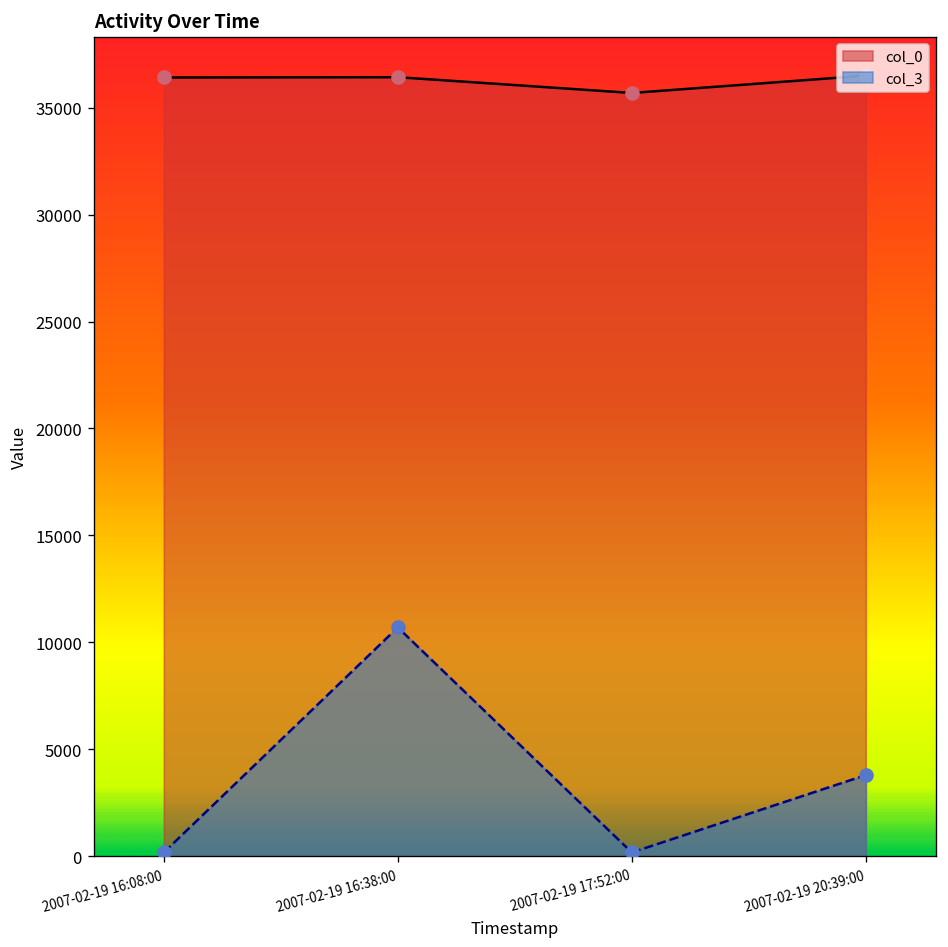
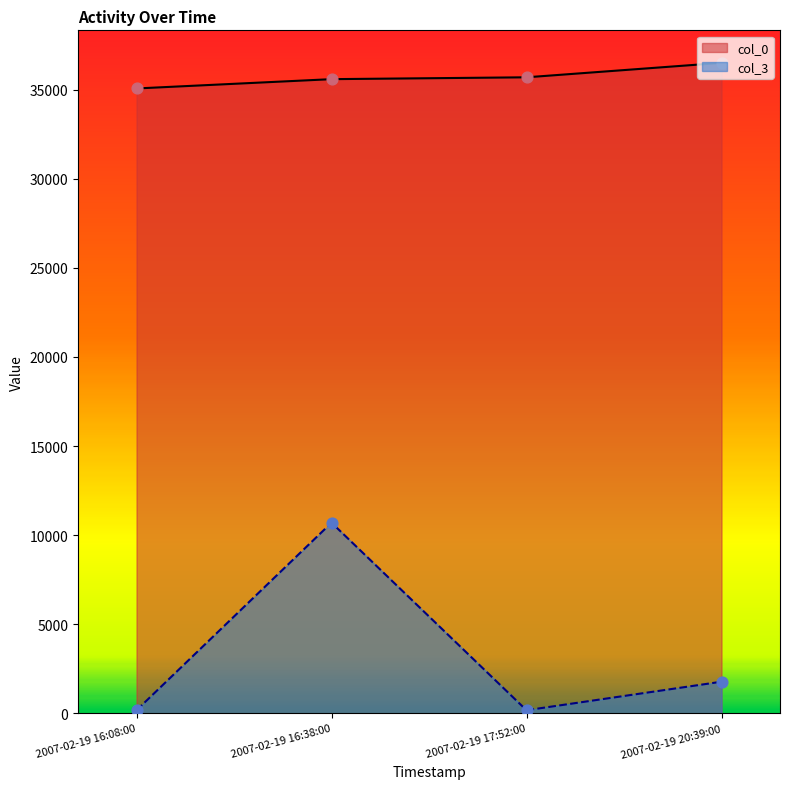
col_0, 2007-02-19 16:08:00: 36400 -> 35100
col_0, 2007-02-19 16:38:00: 36400 -> 35600
col_3, 2007-02-19 20:39:00: 3800 -> 1800
